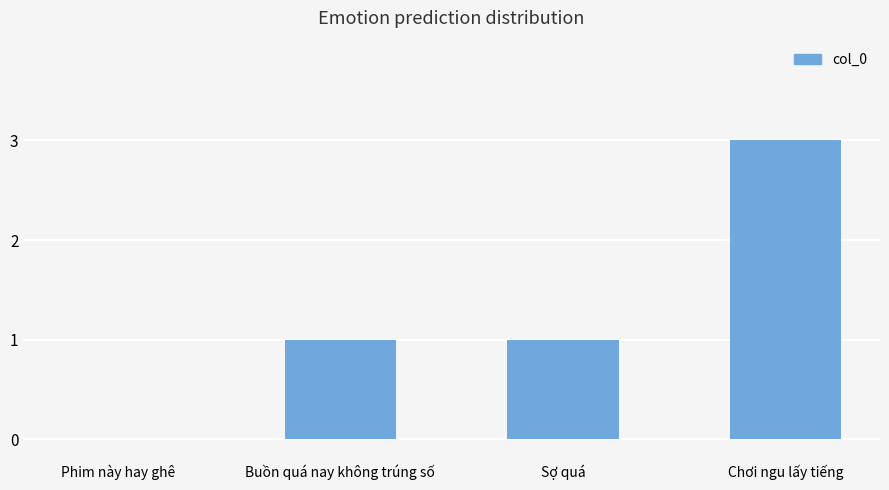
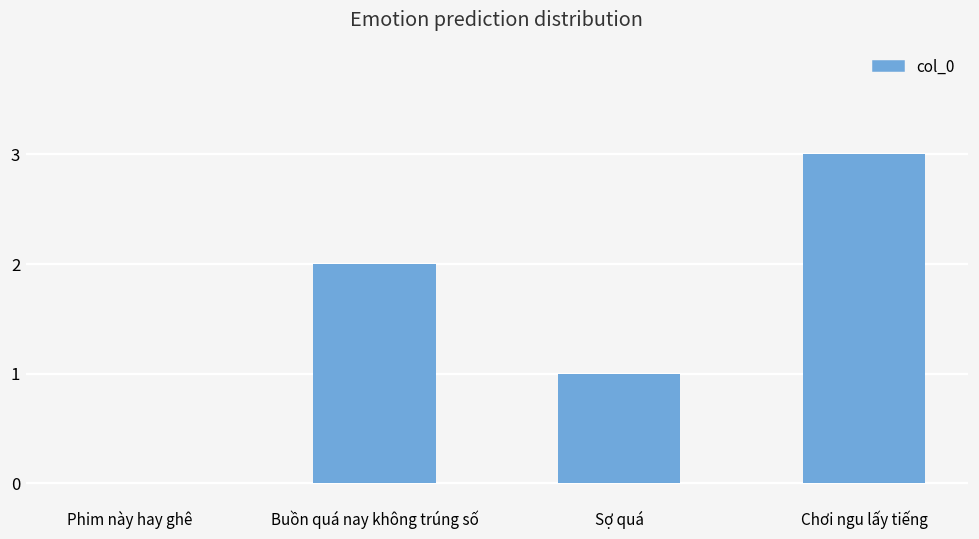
Buồn quá nay không trúng số: 1 -> 2
